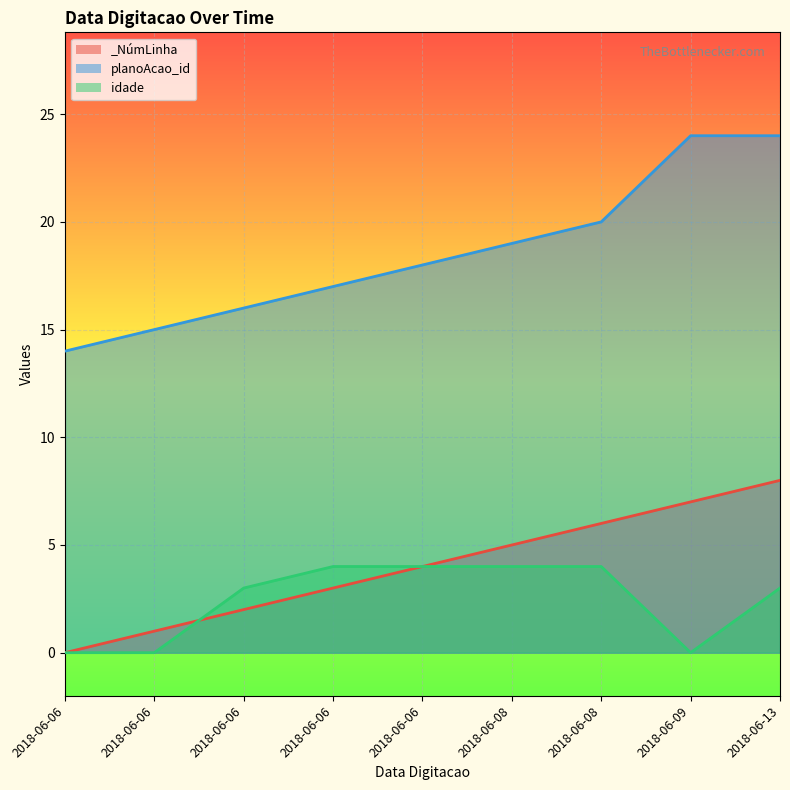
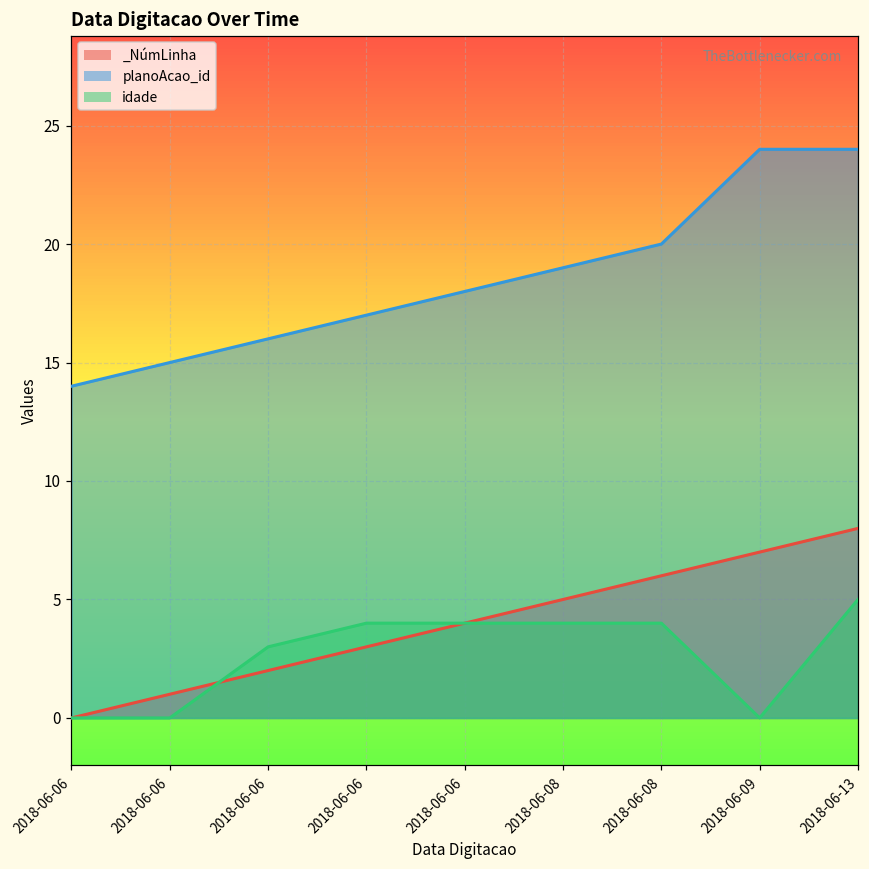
idade, 2018-06-13: 3 -> 5
